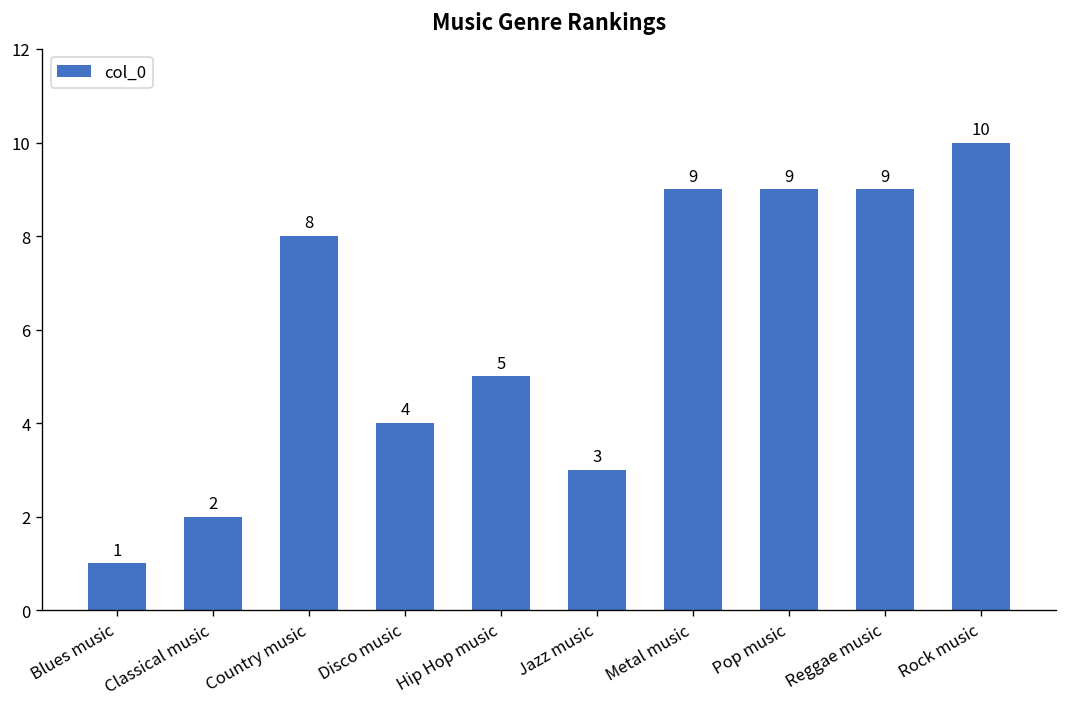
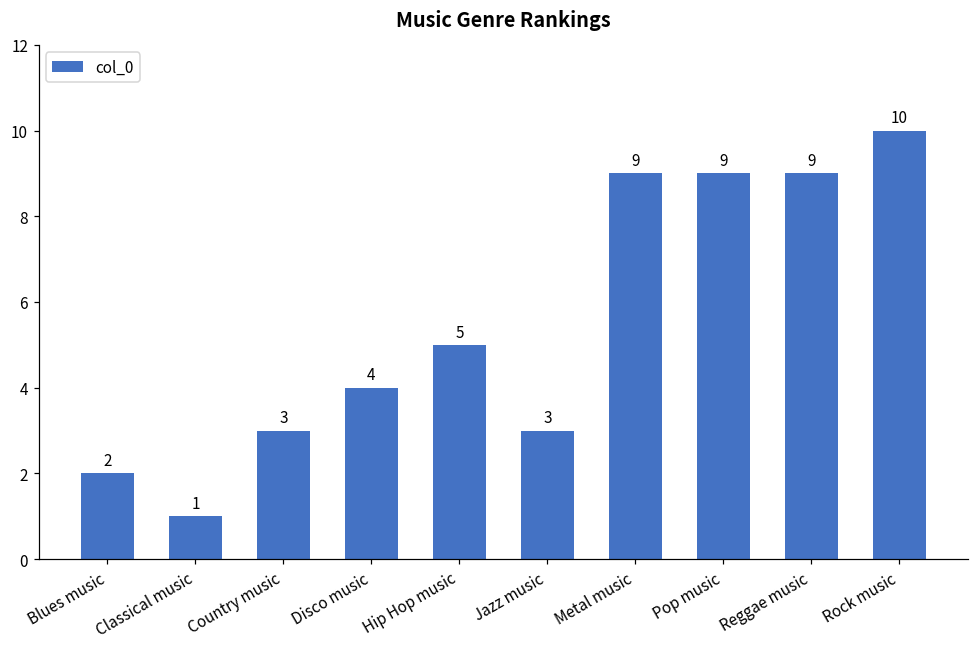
Blues music: 1 -> 2
Classical music: 2 -> 1
Country music: 8 -> 3
